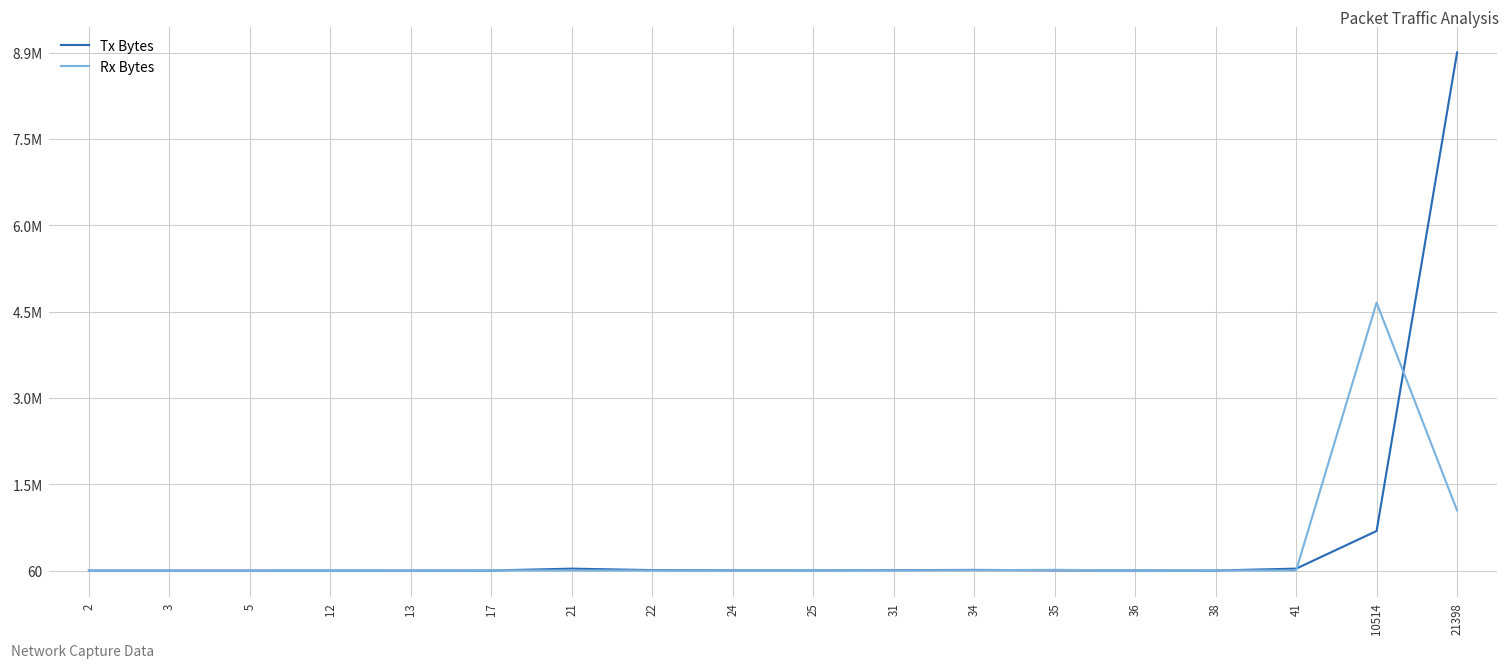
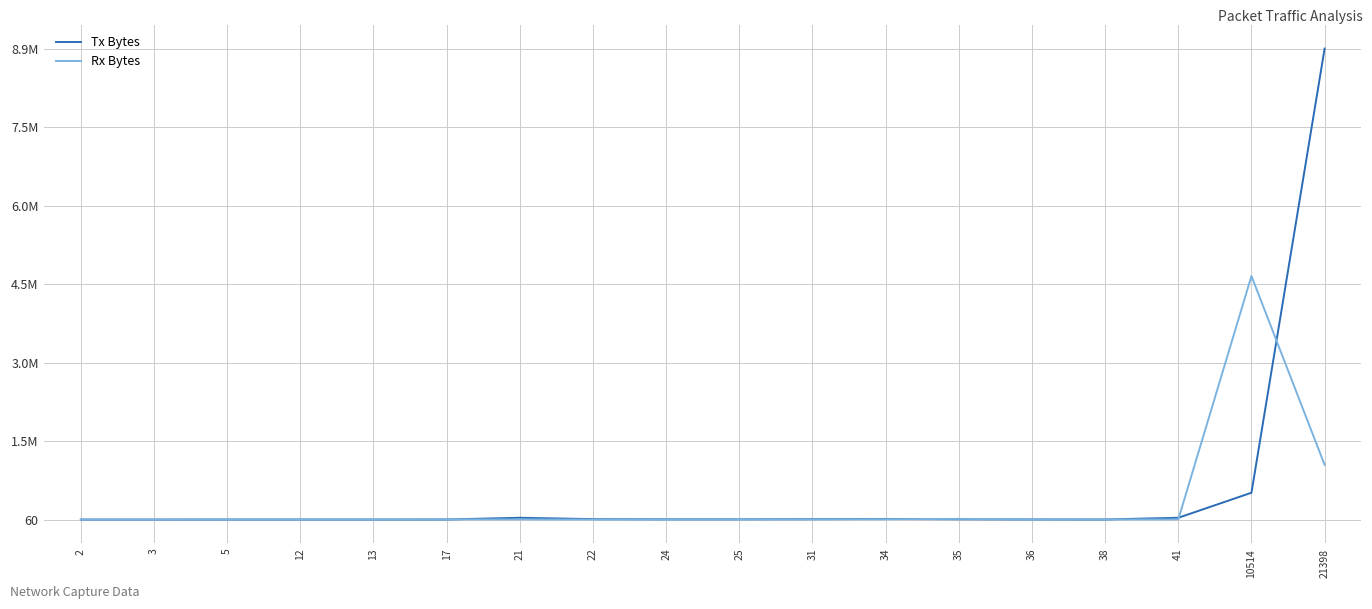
Tx Bytes, 10514: 700000 -> 500000
